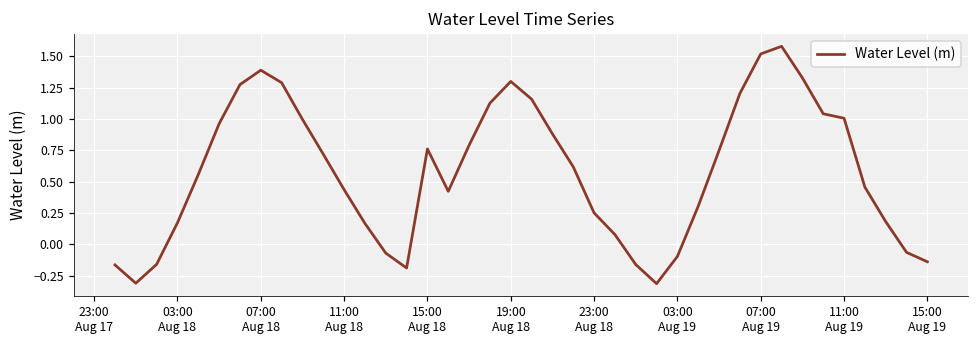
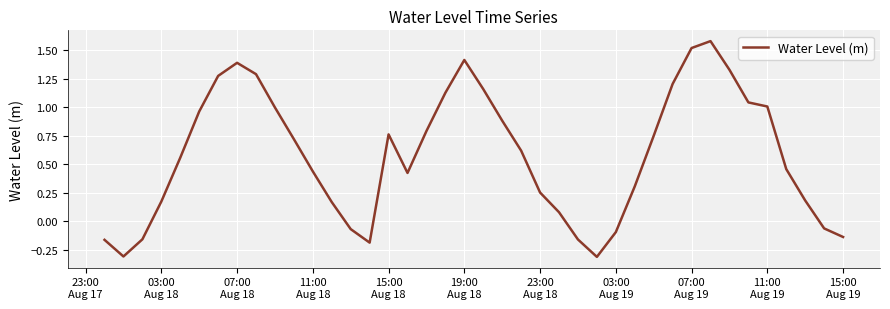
19:00 Aug 18: 1.30 -> 1.41
